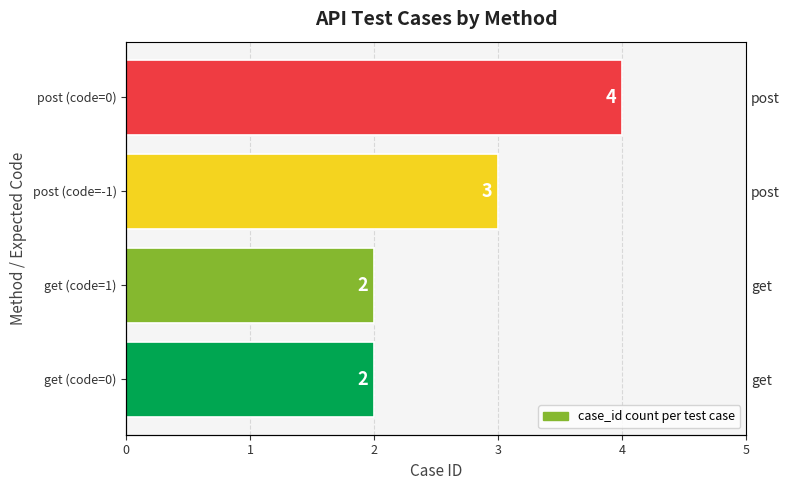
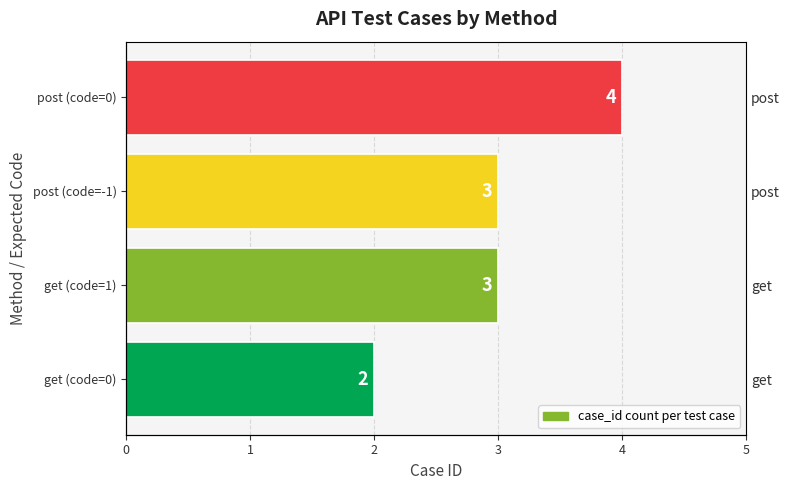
get (code=1): 2 -> 3
